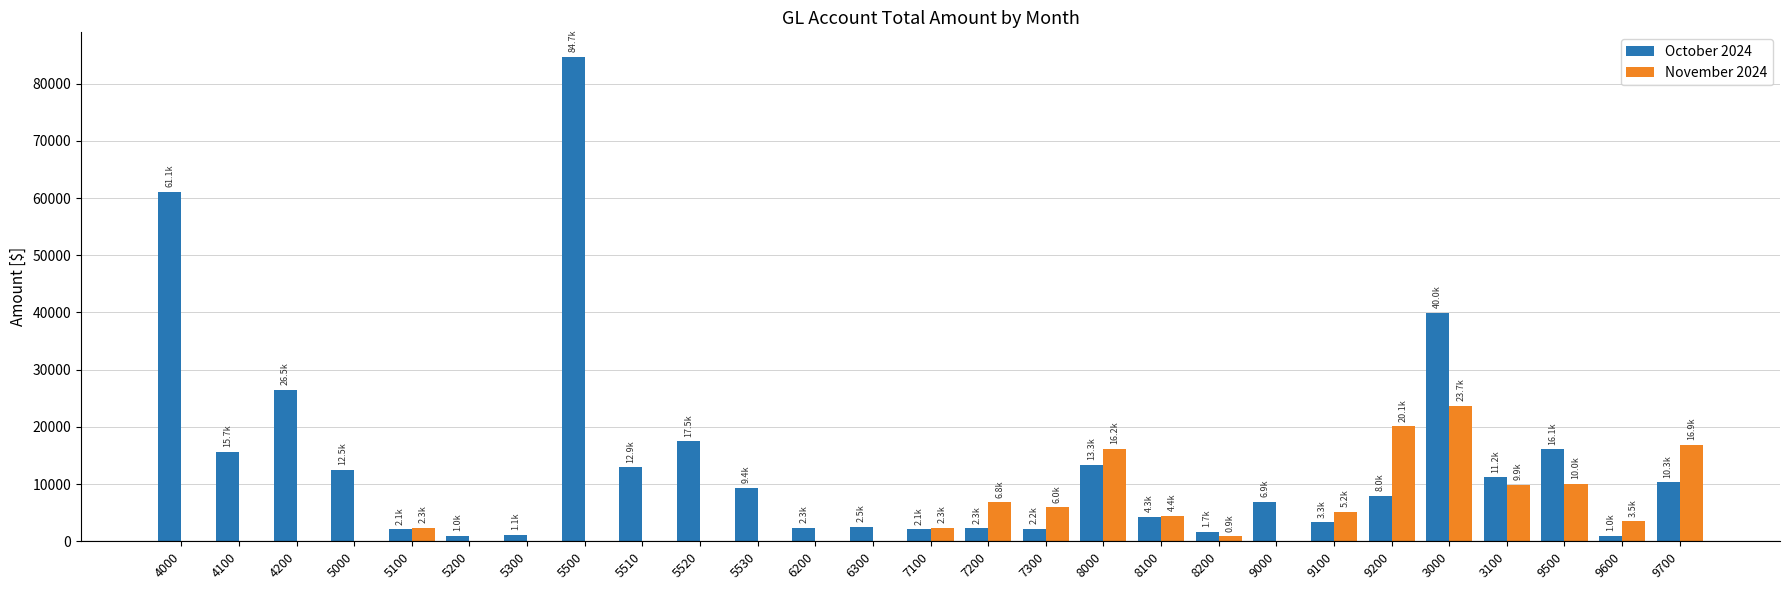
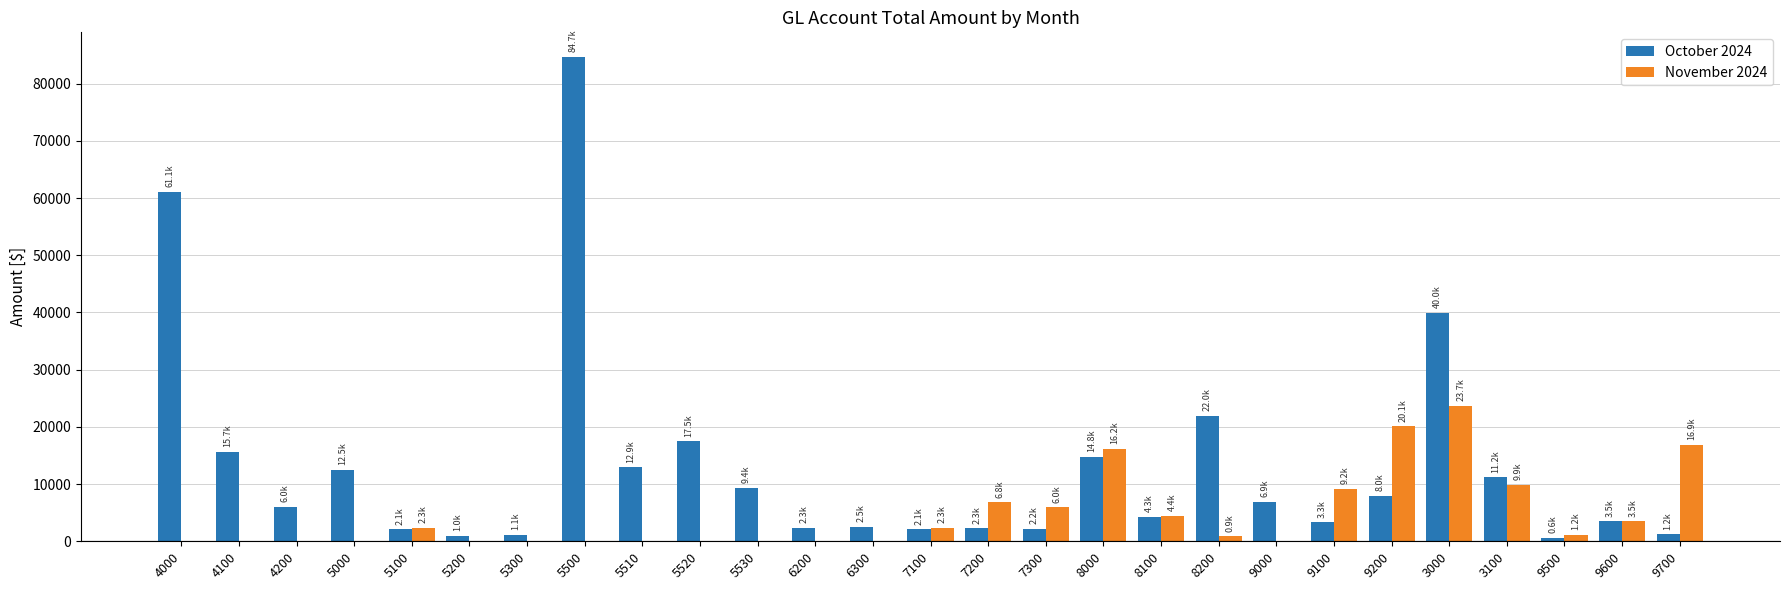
October 2024, 4200: 26.5k -> 6.0k
October 2024, 8000: 13.3k -> 14.8k
October 2024, 8200: 1.7k -> 22.0k
November 2024, 9100: 5.2k -> 9.2k
October 2024, 9500: 16.1k -> 0.6k
November 2024, 9500: 10.0k -> 1.2k
October 2024, 9600: 1.0k -> 3.5k
October 2024, 9700: 10.3k -> 1.2k
